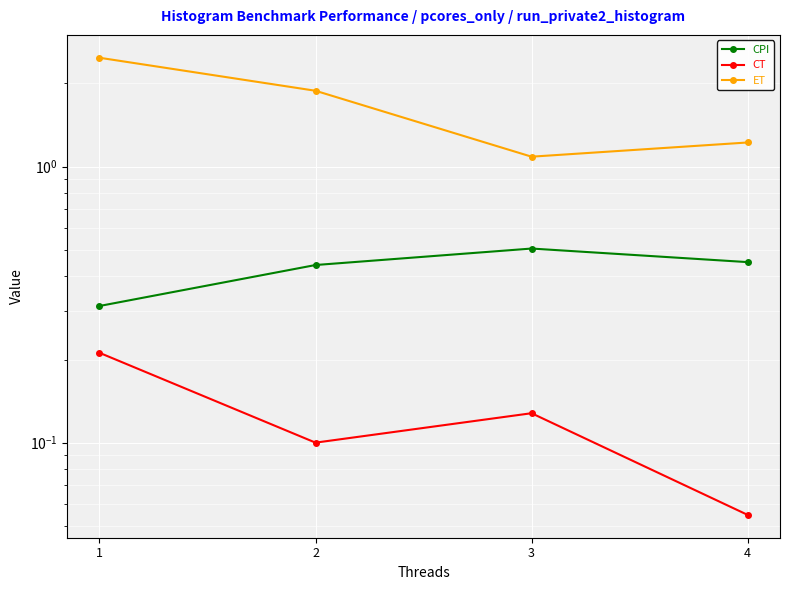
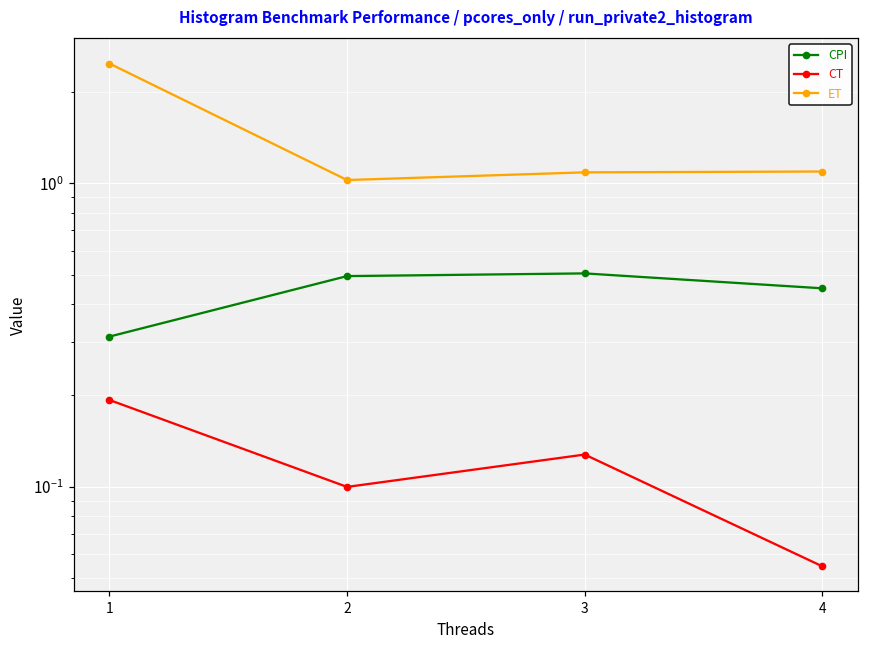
CT, 1: 0.21 -> 0.19
CPI, 2: 0.44 -> 0.49
ET, 2: 1.9 -> 1.02
ET, 4: 1.2 -> 1.09
